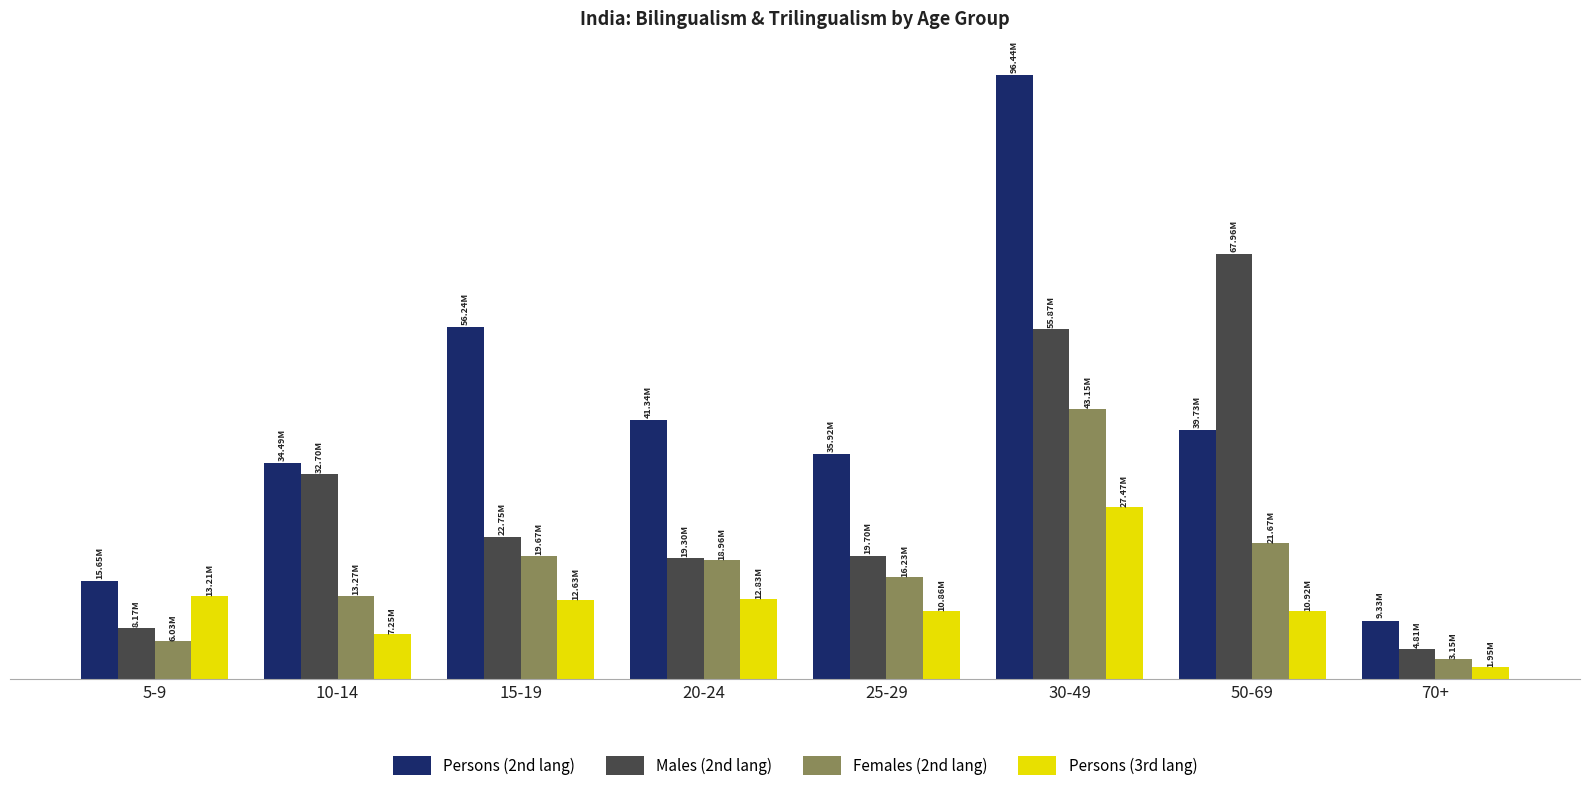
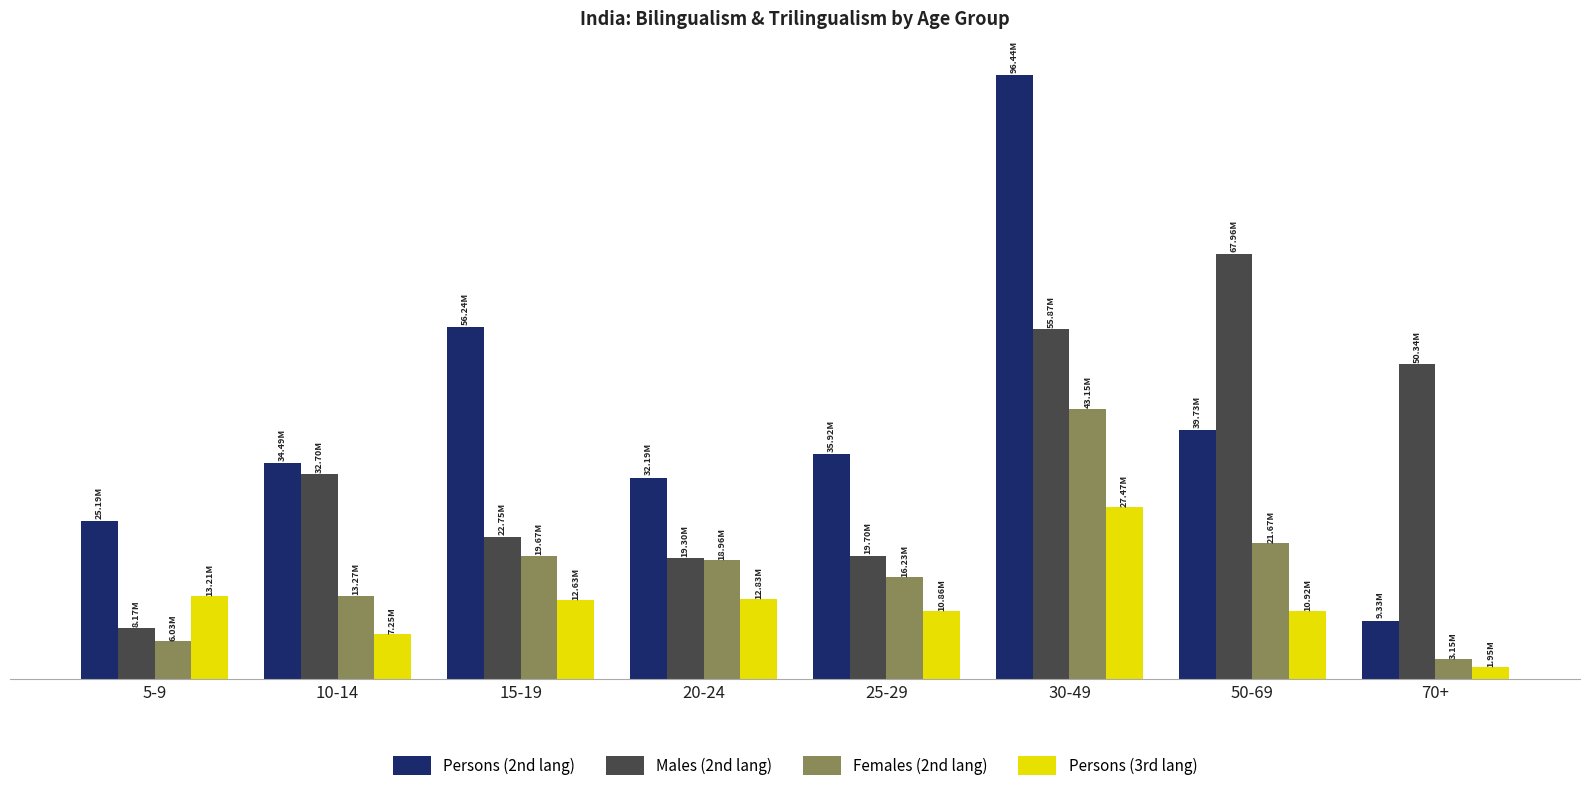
Persons (2nd lang), 5-9: 15.65M -> 25.19M
Persons (2nd lang), 20-24: 41.34M -> 32.19M
Males (2nd lang), 70+: 4.81M -> 50.34M
